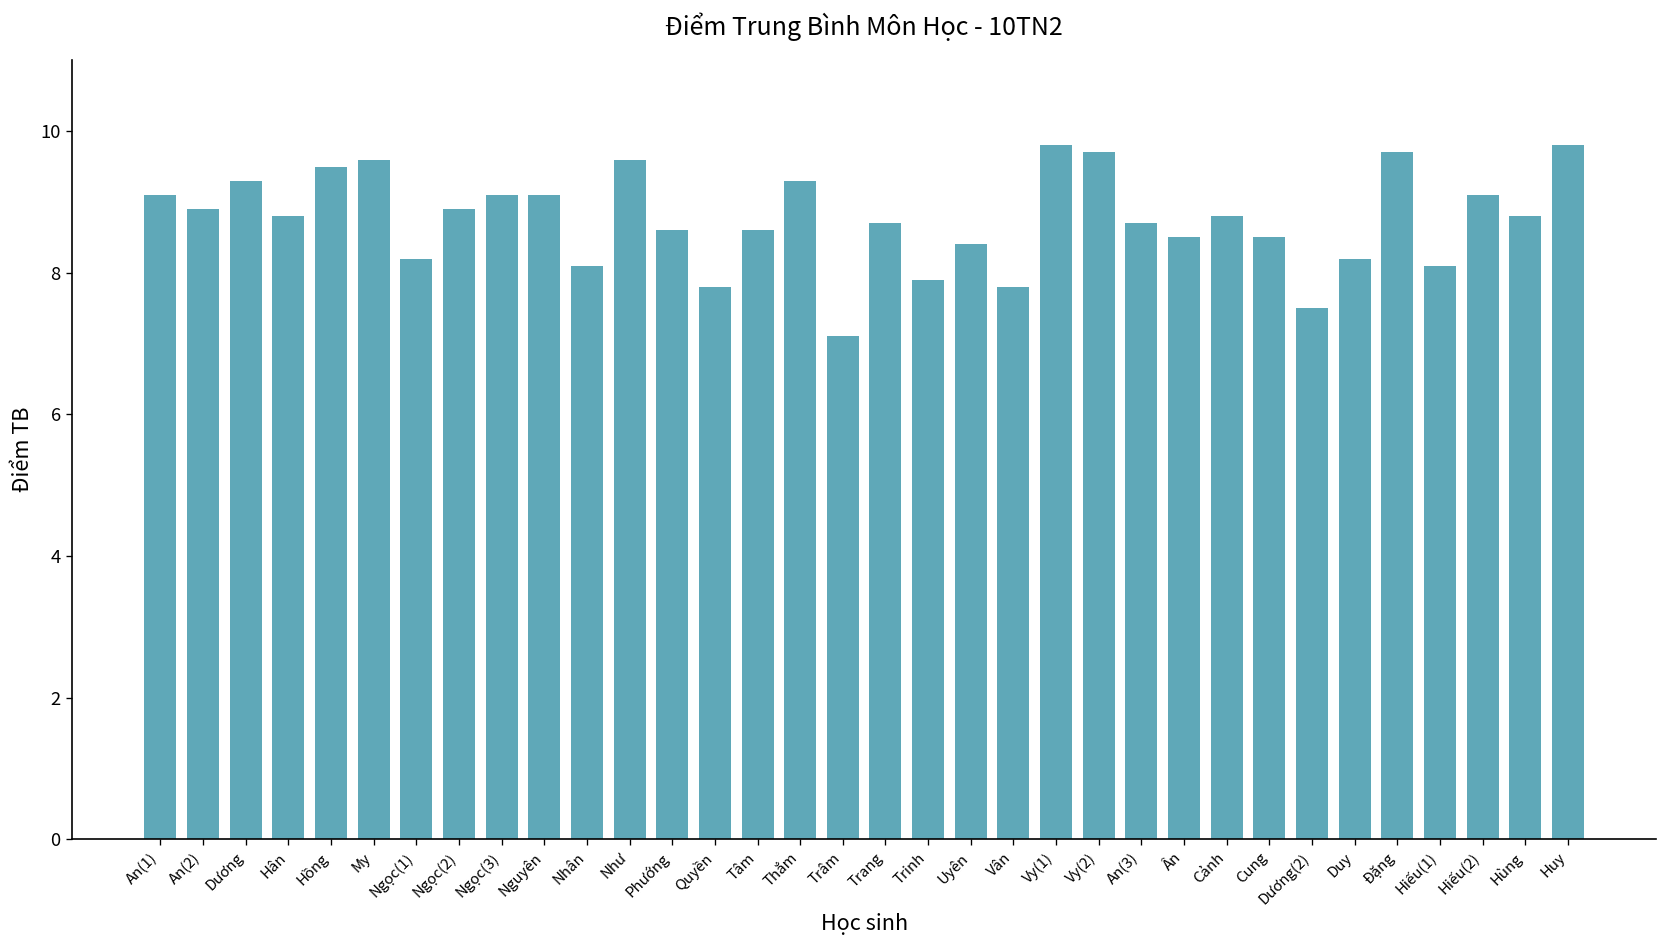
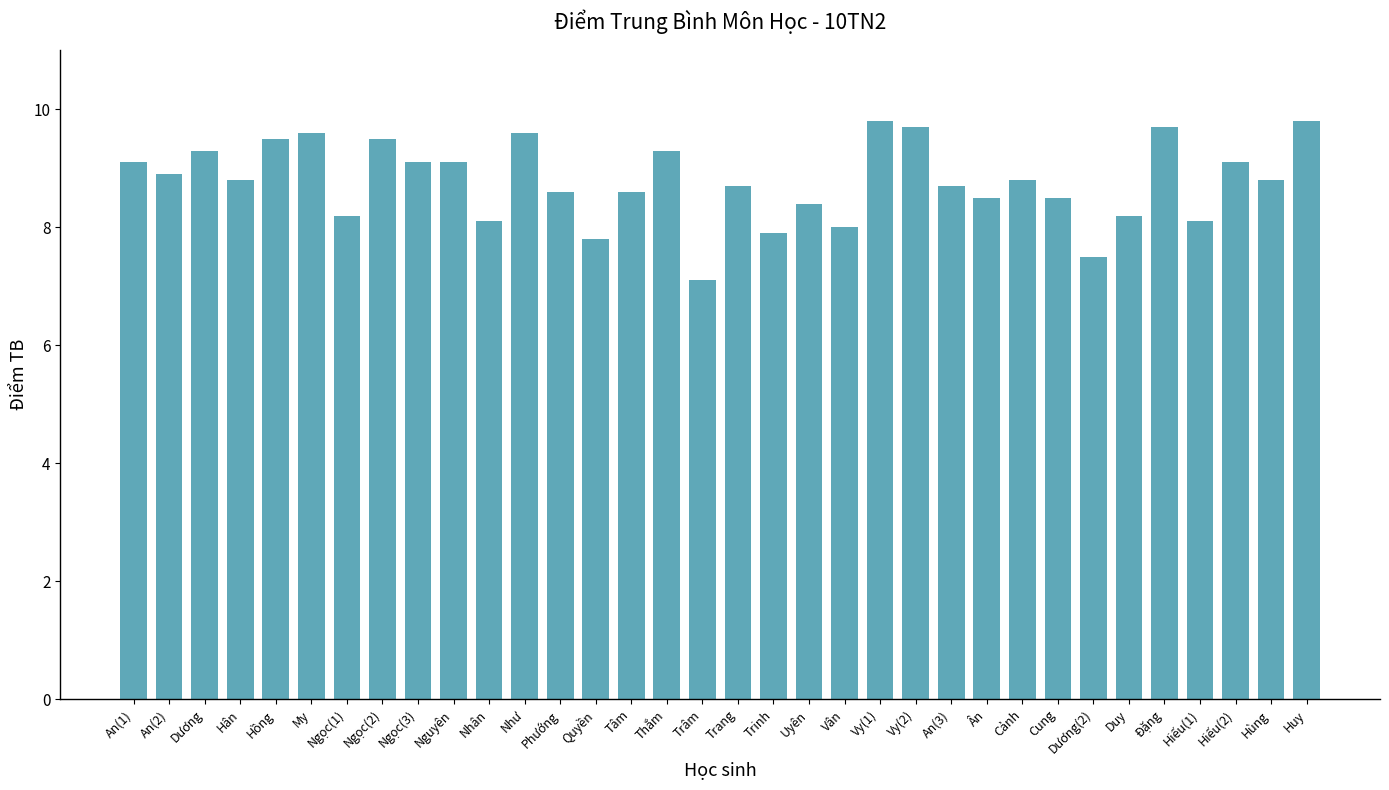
Ngọc(2): 8.9 -> 9.5
Vân: 7.8 -> 8.0
